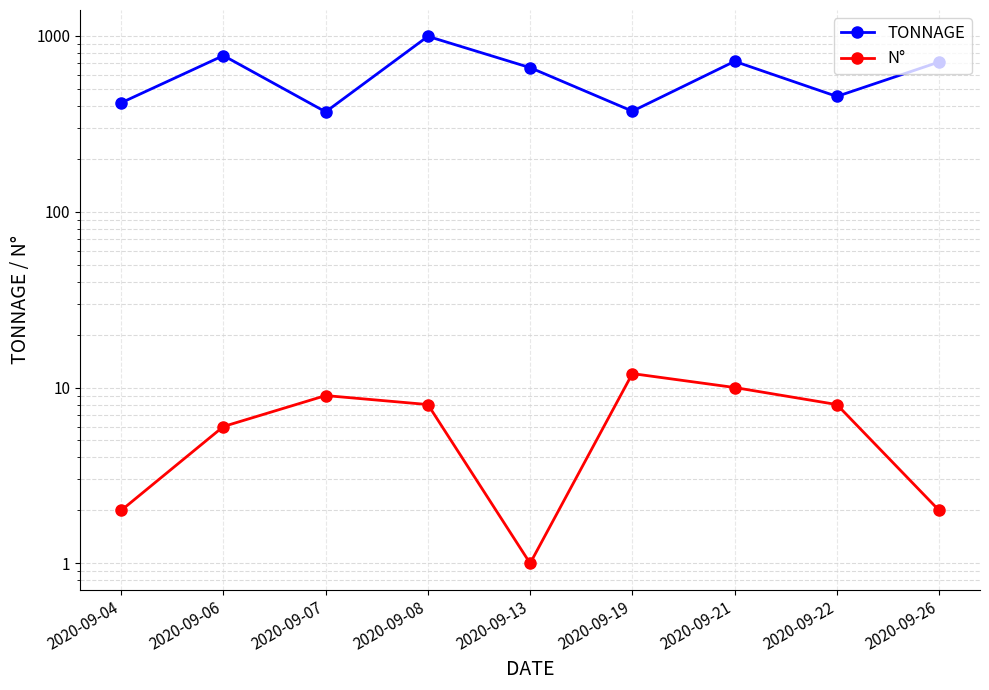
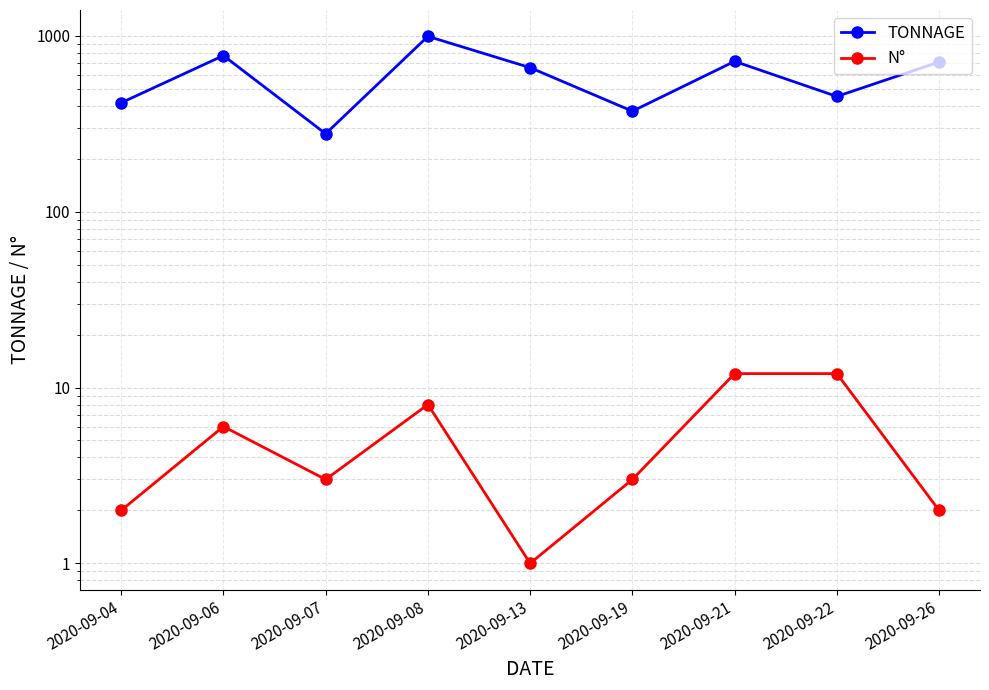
TONNAGE, 2020-09-07: 370 -> 280
N°, 2020-09-07: 9 -> 3
N°, 2020-09-19: 12 -> 3
N°, 2020-09-21: 10 -> 12
N°, 2020-09-22: 8 -> 12
